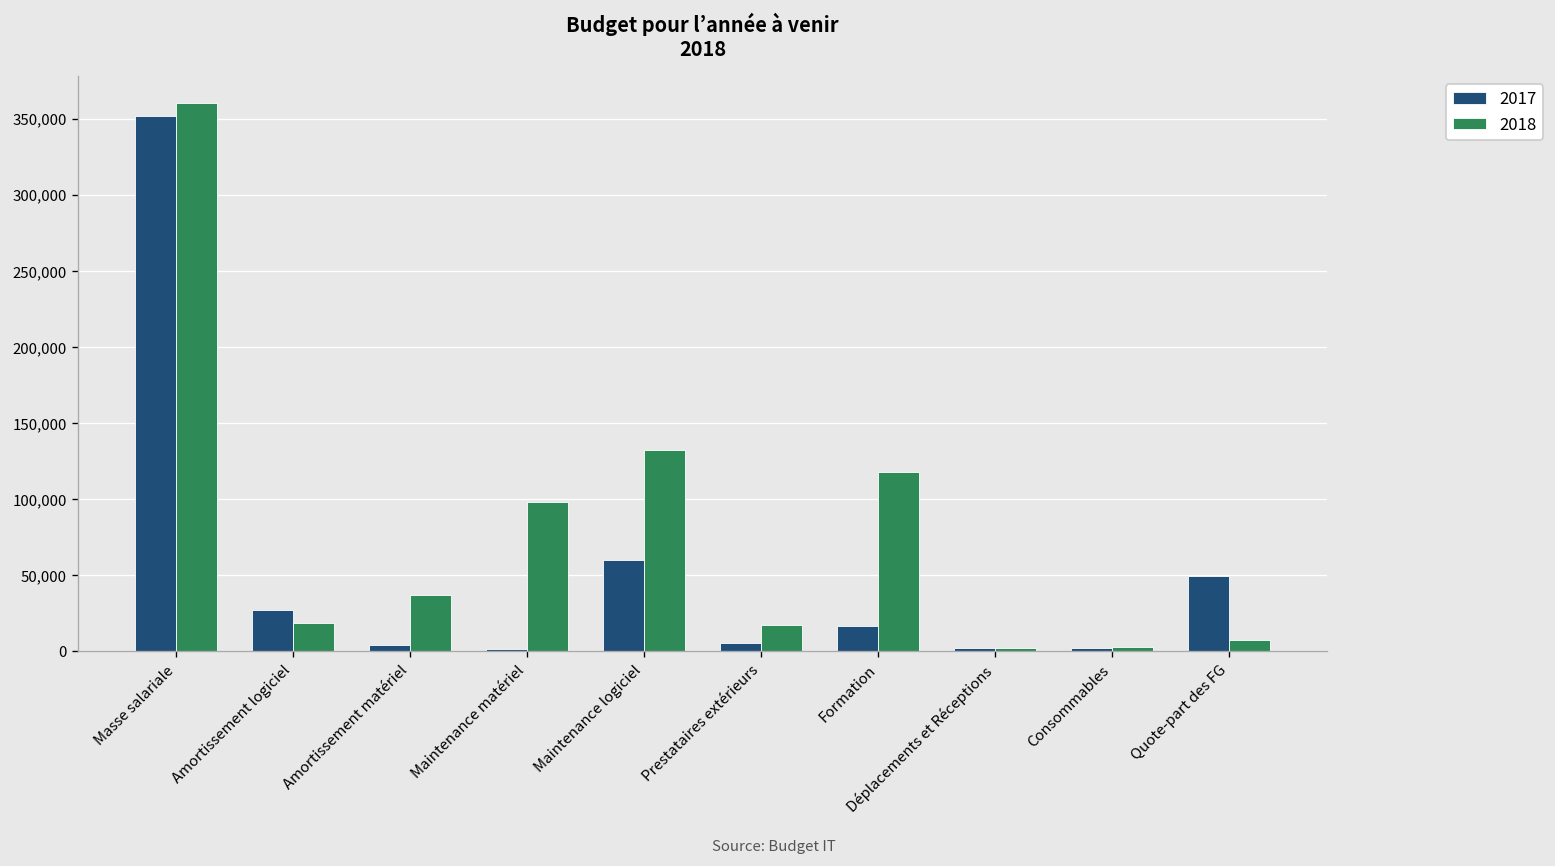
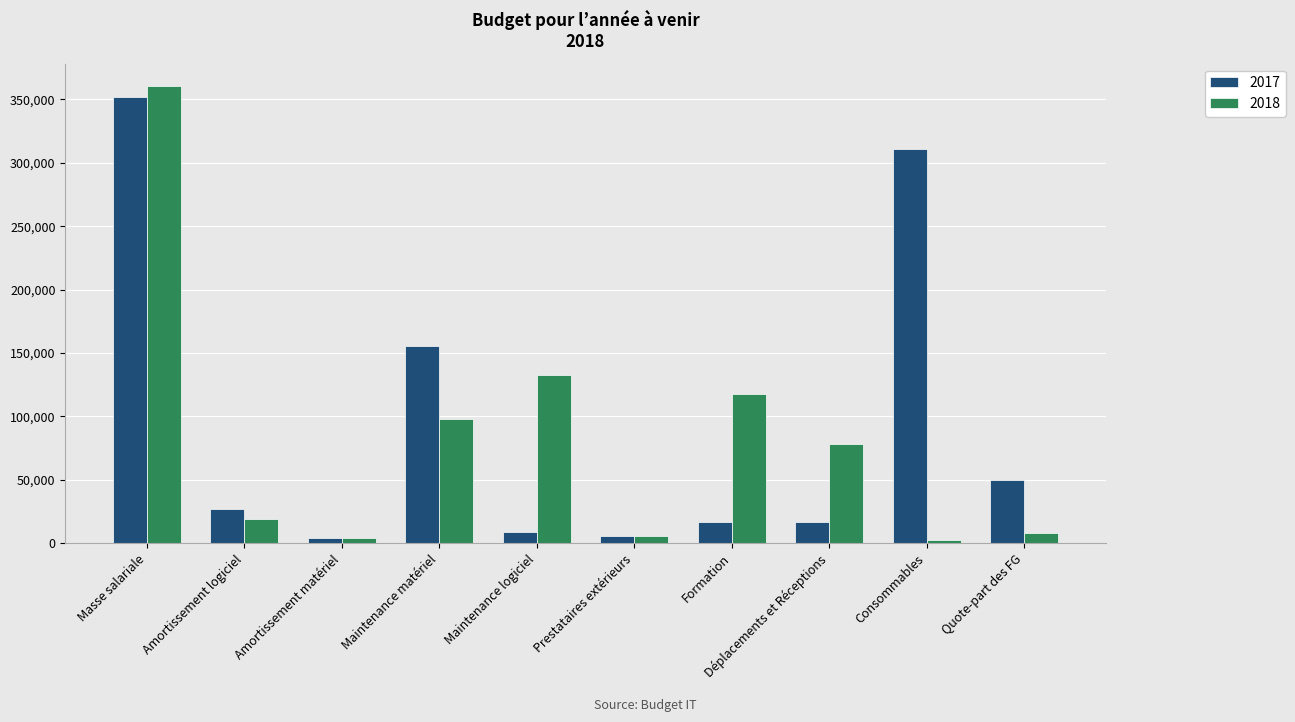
2018, Amortissement matériel: 37,000 -> 4,000
2017, Maintenance matériel: 2,000 -> 155,000
2017, Maintenance logiciel: 60,000 -> 9,000
2018, Prestataires extérieurs: 17,000 -> 6,000
2017, Déplacements et Réceptions: 2,000 -> 17,000
2018, Déplacements et Réceptions: 2,000 -> 78,000
2017, Consommables: 3,000 -> 311,000
